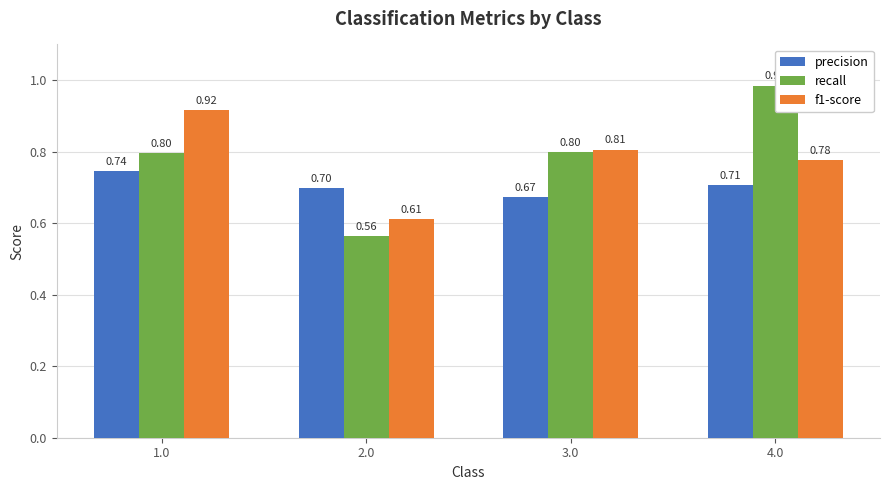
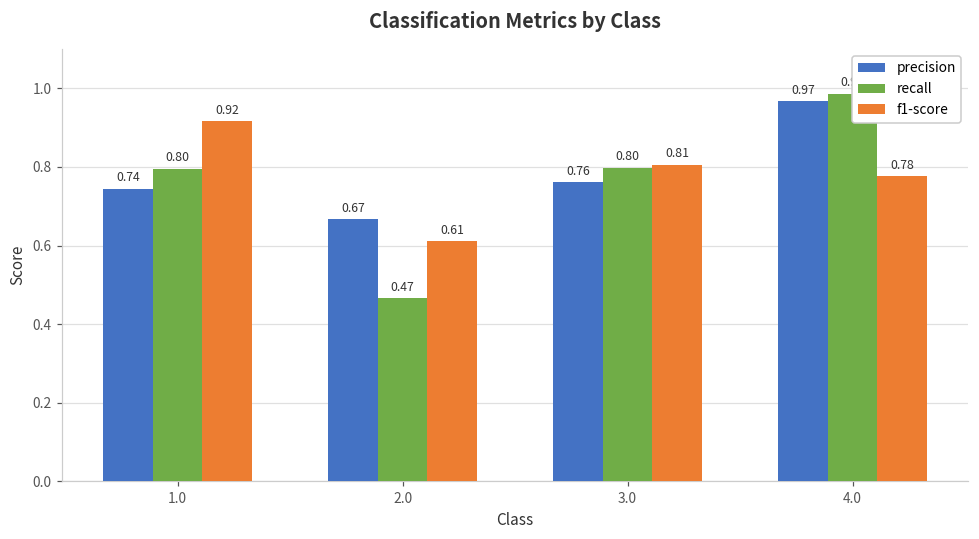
precision, 2.0: 0.70 -> 0.67
recall, 2.0: 0.56 -> 0.47
precision, 3.0: 0.67 -> 0.76
precision, 4.0: 0.71 -> 0.97
